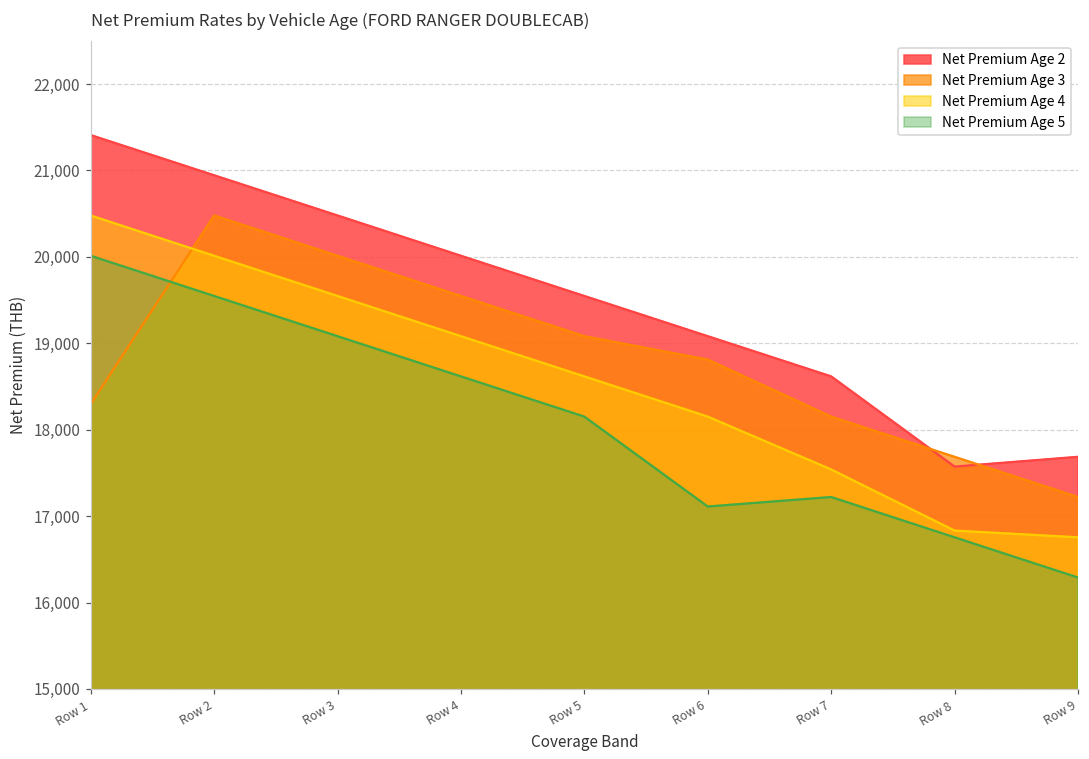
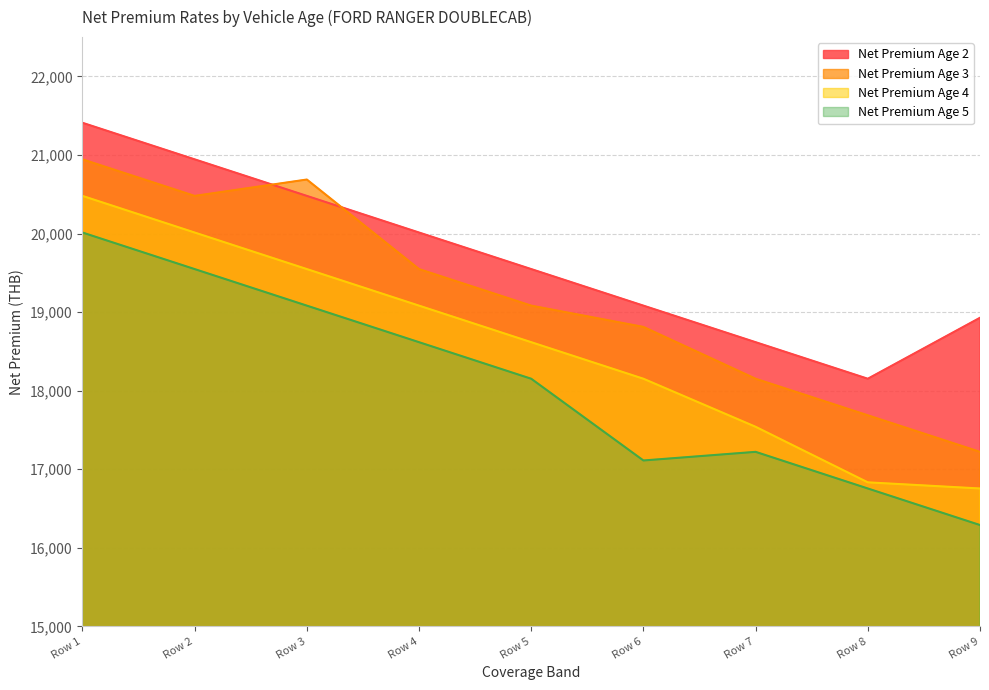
Net Premium Age 3, Row 1: 18,300 -> 20,900
Net Premium Age 3, Row 3: 20,000 -> 20,700
Net Premium Age 2, Row 8: 17,600 -> 18,200
Net Premium Age 2, Row 9: 17,700 -> 18,900
